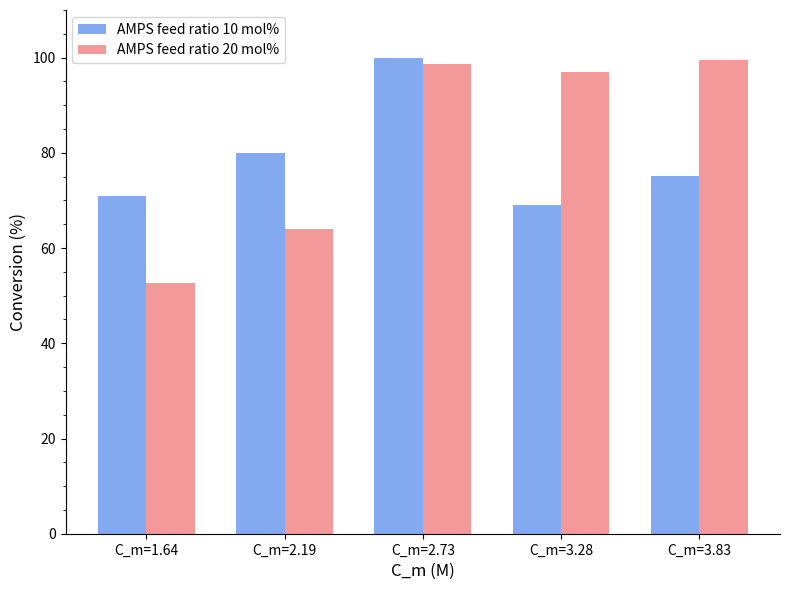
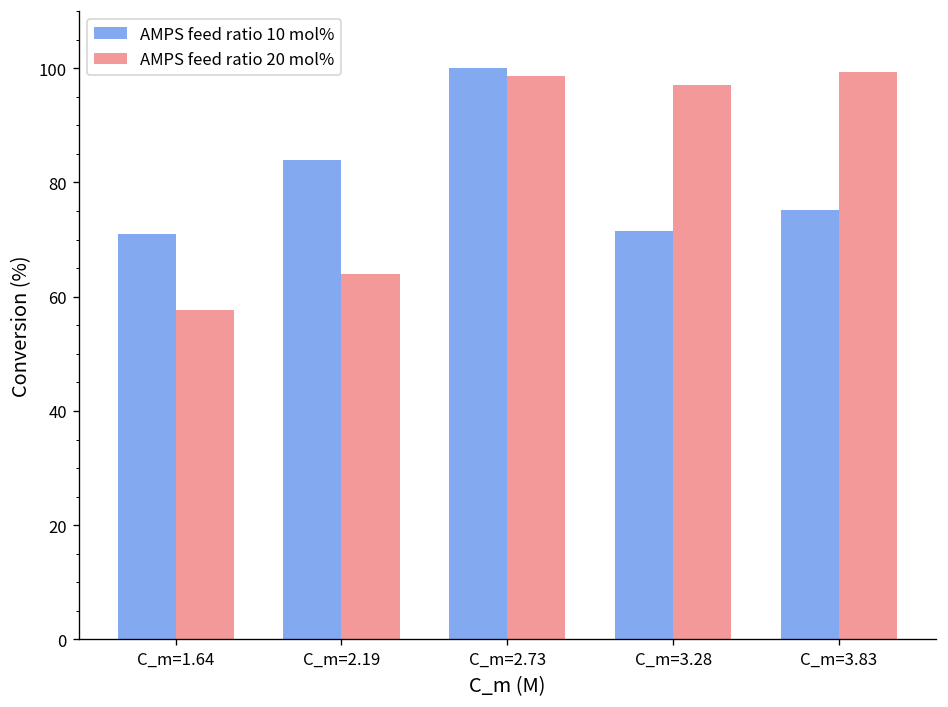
AMPS feed ratio 20 mol%, C_m=1.64: 53 -> 58
AMPS feed ratio 10 mol%, C_m=2.19: 80 -> 84
AMPS feed ratio 10 mol%, C_m=3.28: 69 -> 72
